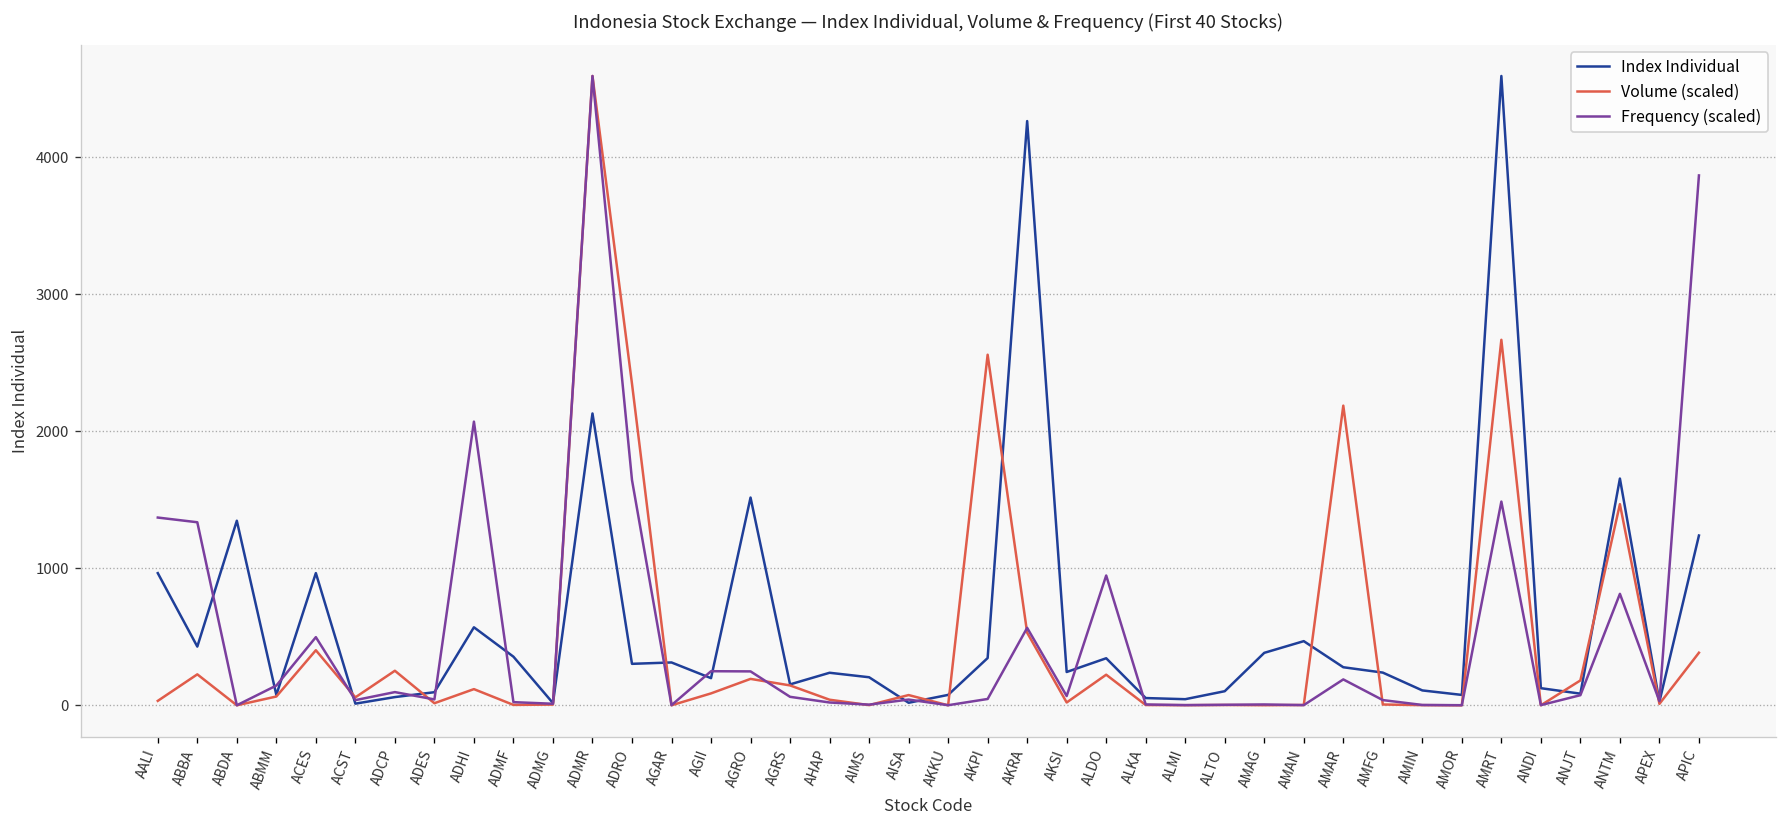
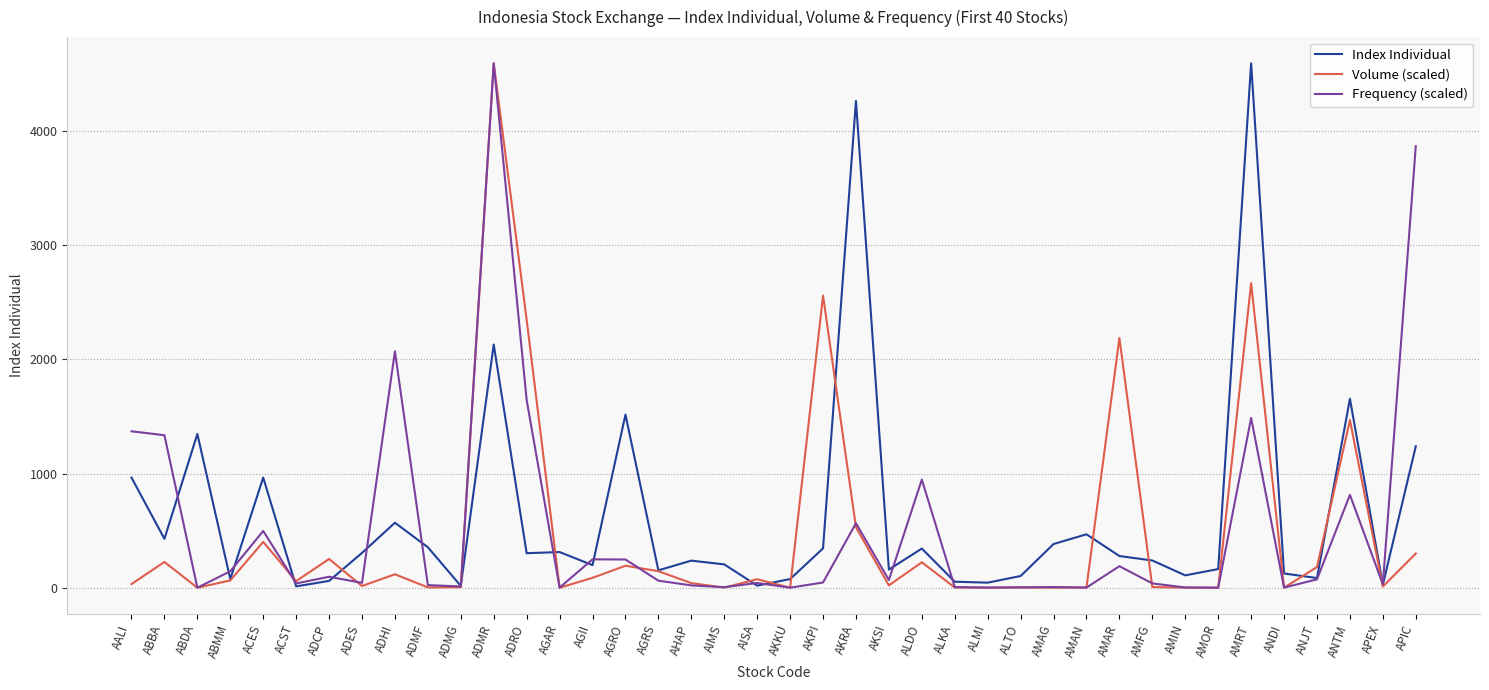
Index Individual, ADES: 100 -> 310
Index Individual, AKSI: 240 -> 160
Index Individual, AMOR: 80 -> 160
Volume (scaled), APIC: 380 -> 300
